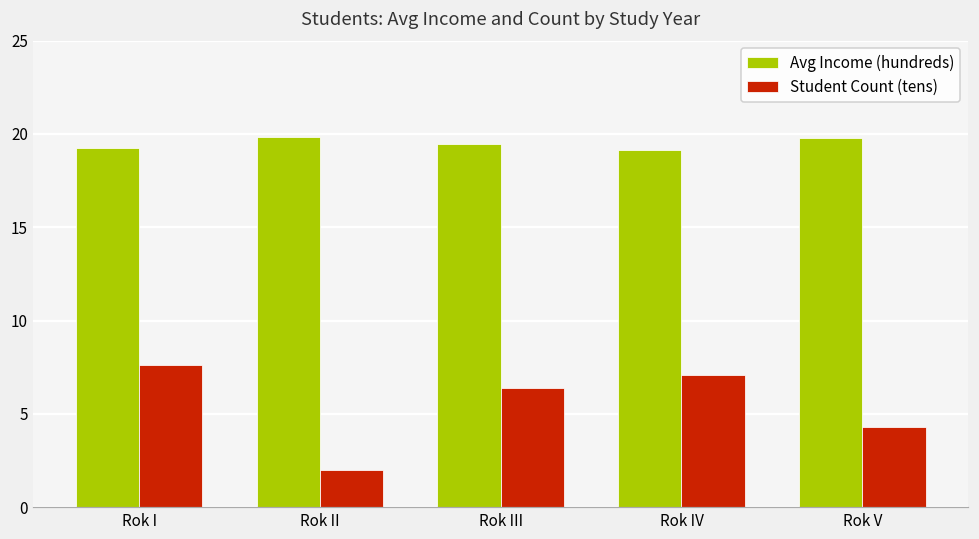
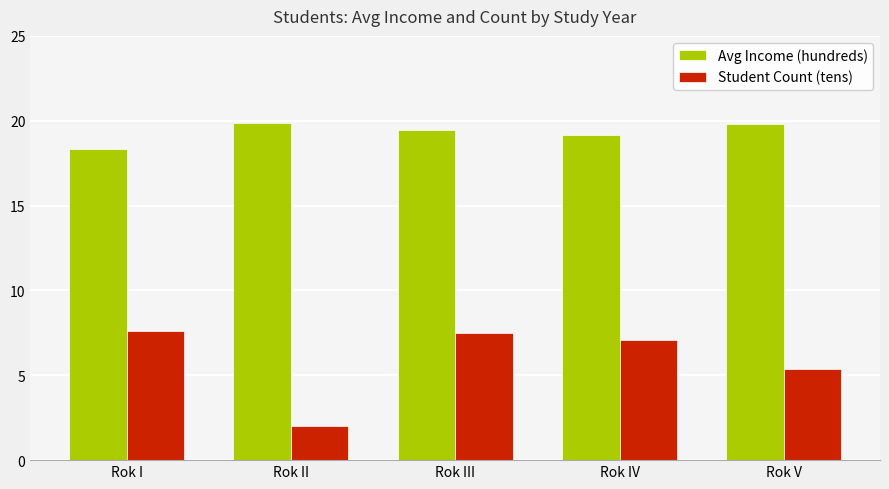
Avg Income (hundreds), Rok I: 19.3 -> 18.3
Student Count (tens), Rok III: 6.4 -> 7.5
Student Count (tens), Rok V: 4.3 -> 5.4
